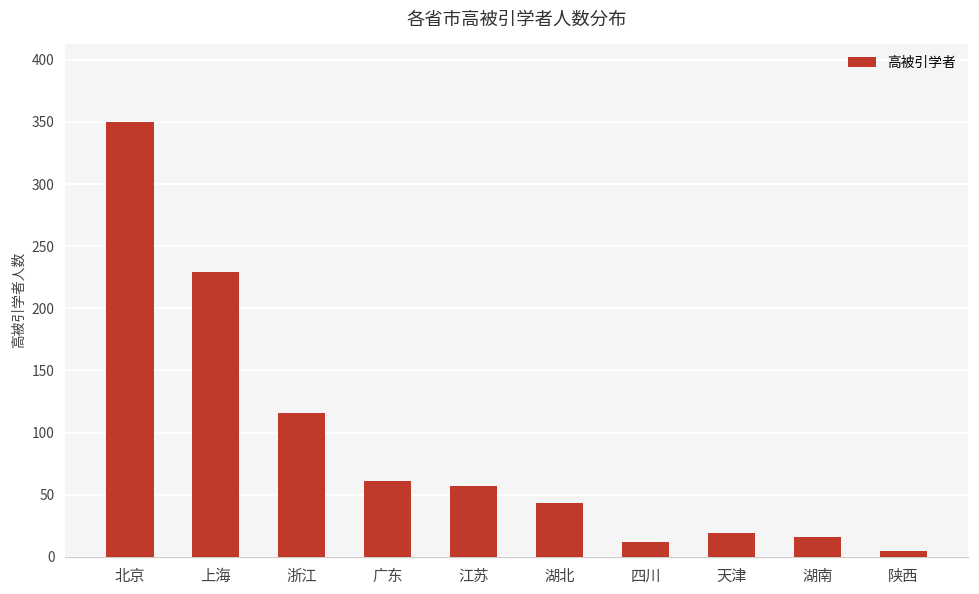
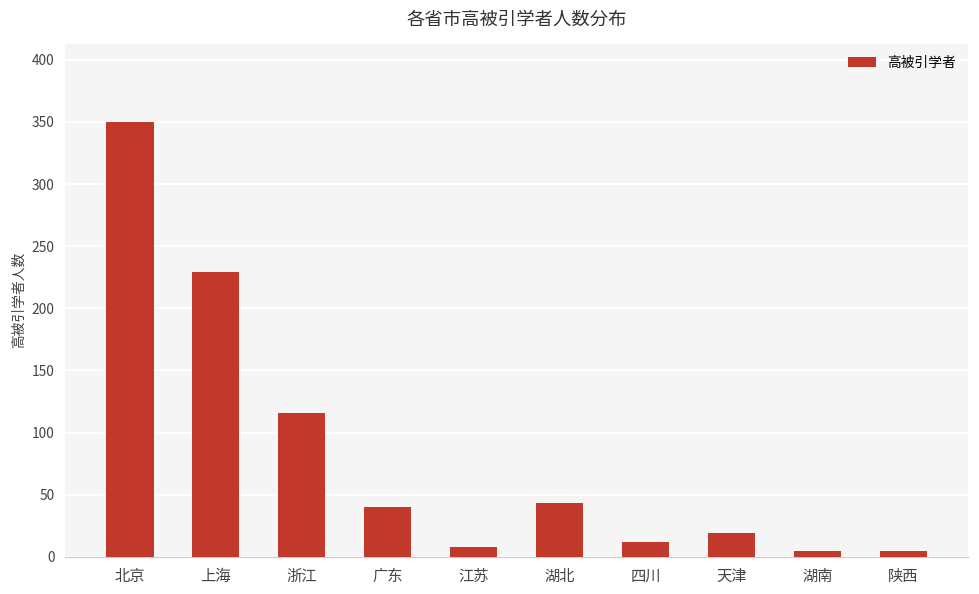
广东: 61 -> 40
江苏: 57 -> 8
湖南: 16 -> 5
